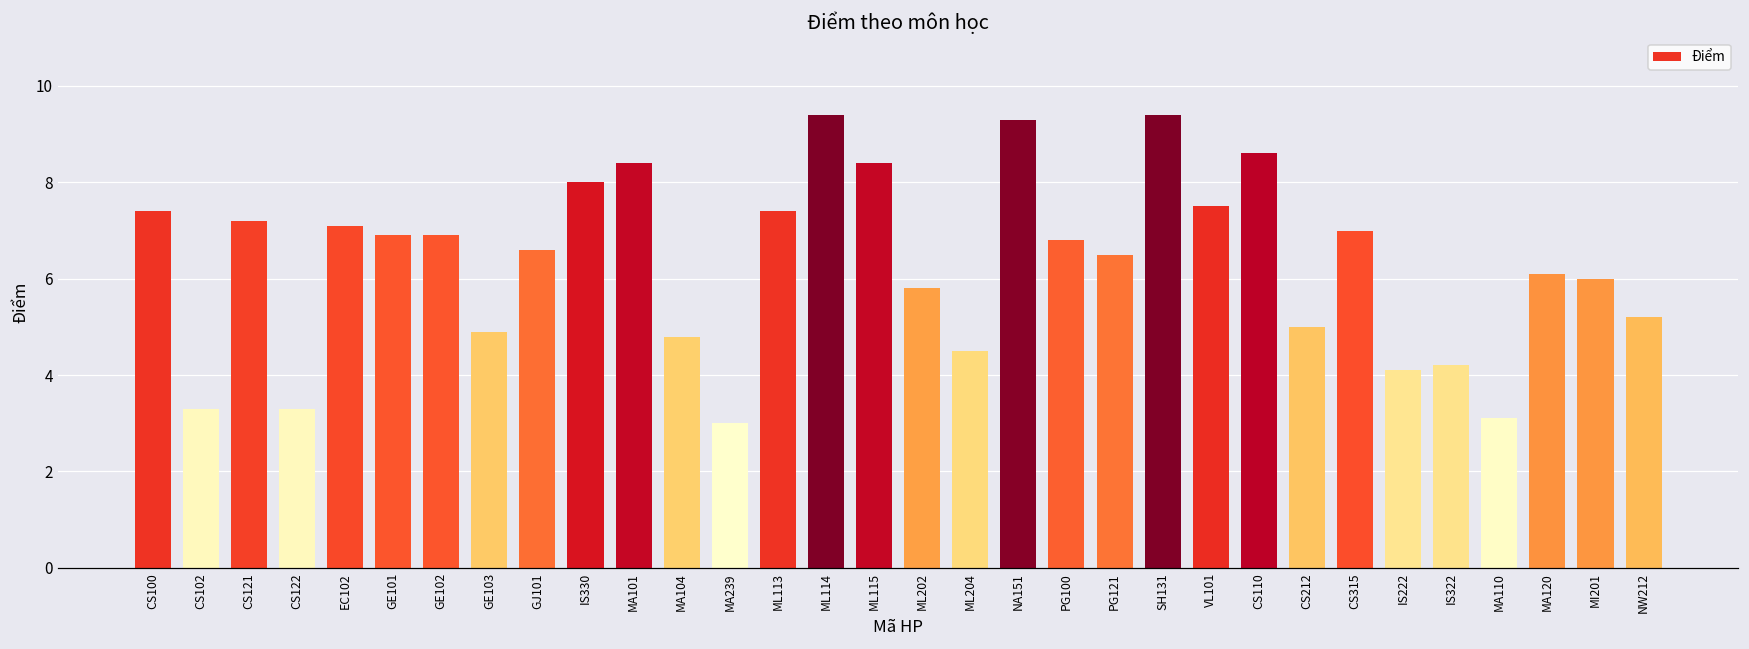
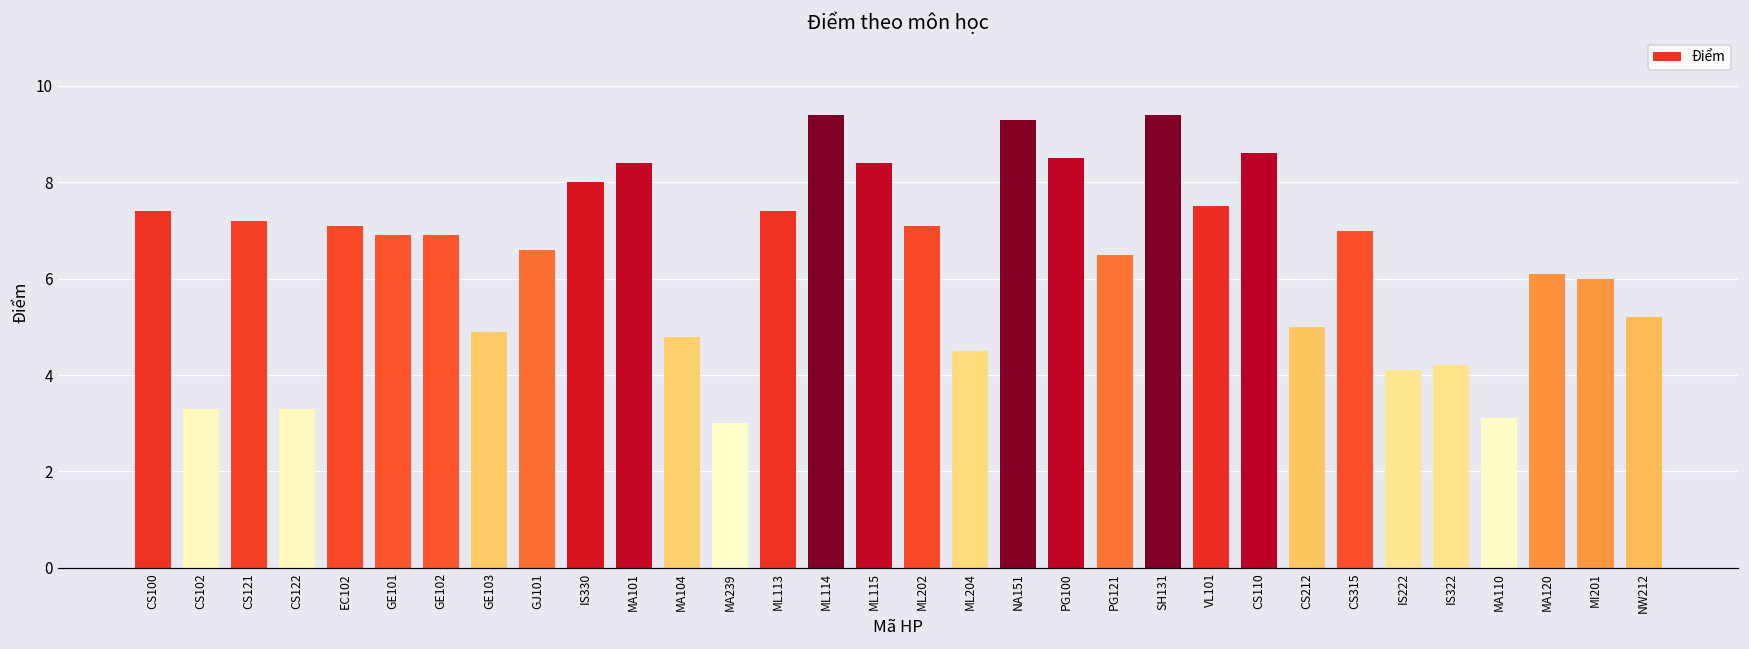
ML202: 5.8 -> 7.1
PG100: 6.8 -> 8.5
